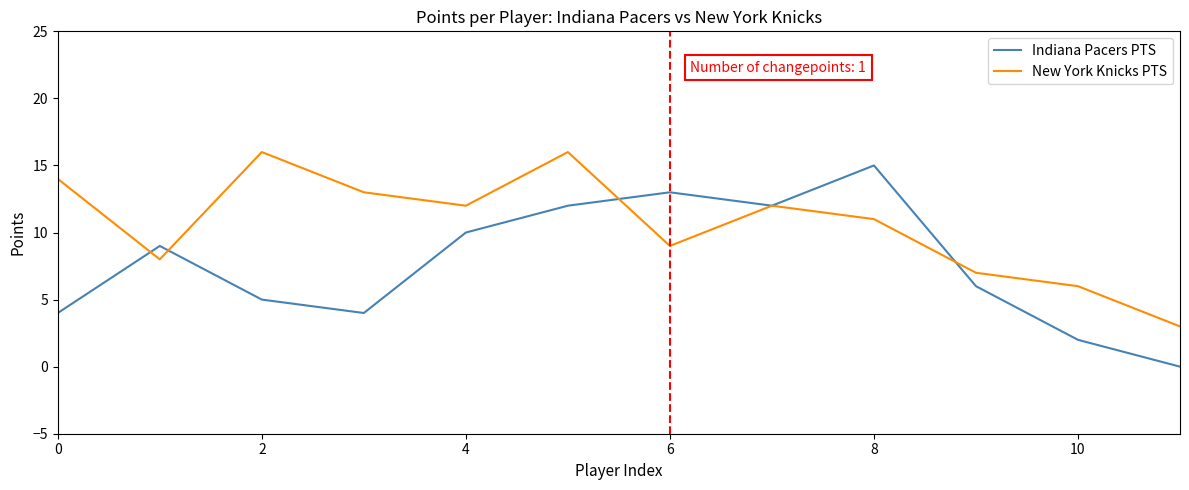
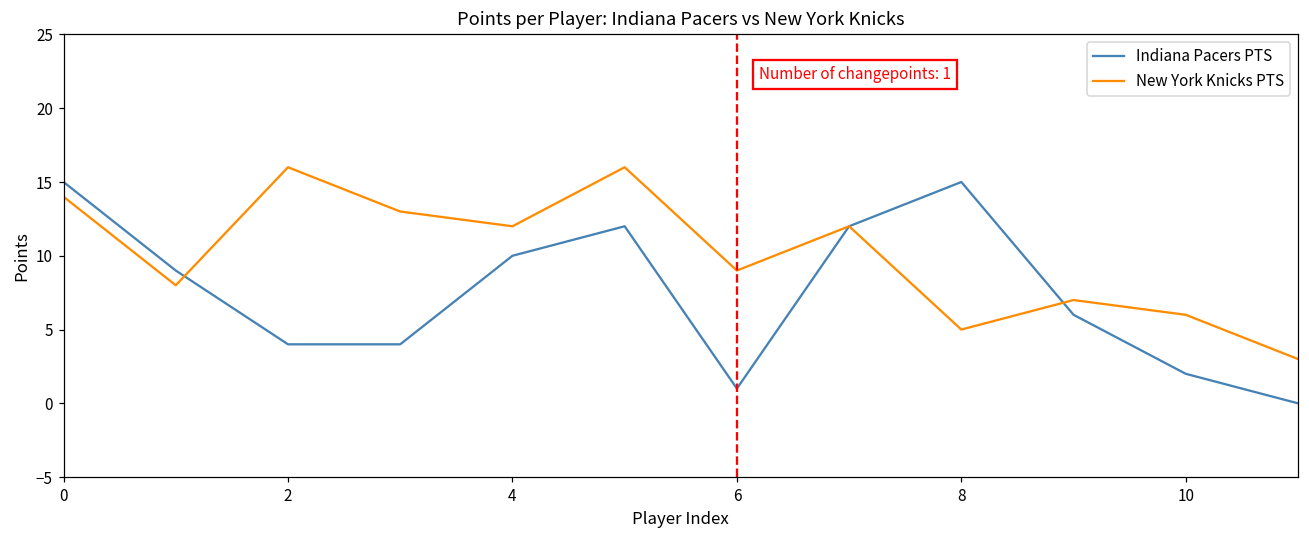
Indiana Pacers PTS, 0: 4 -> 15
Indiana Pacers PTS, 2: 5 -> 4
Indiana Pacers PTS, 6: 13 -> 1
New York Knicks PTS, 8: 11 -> 5
